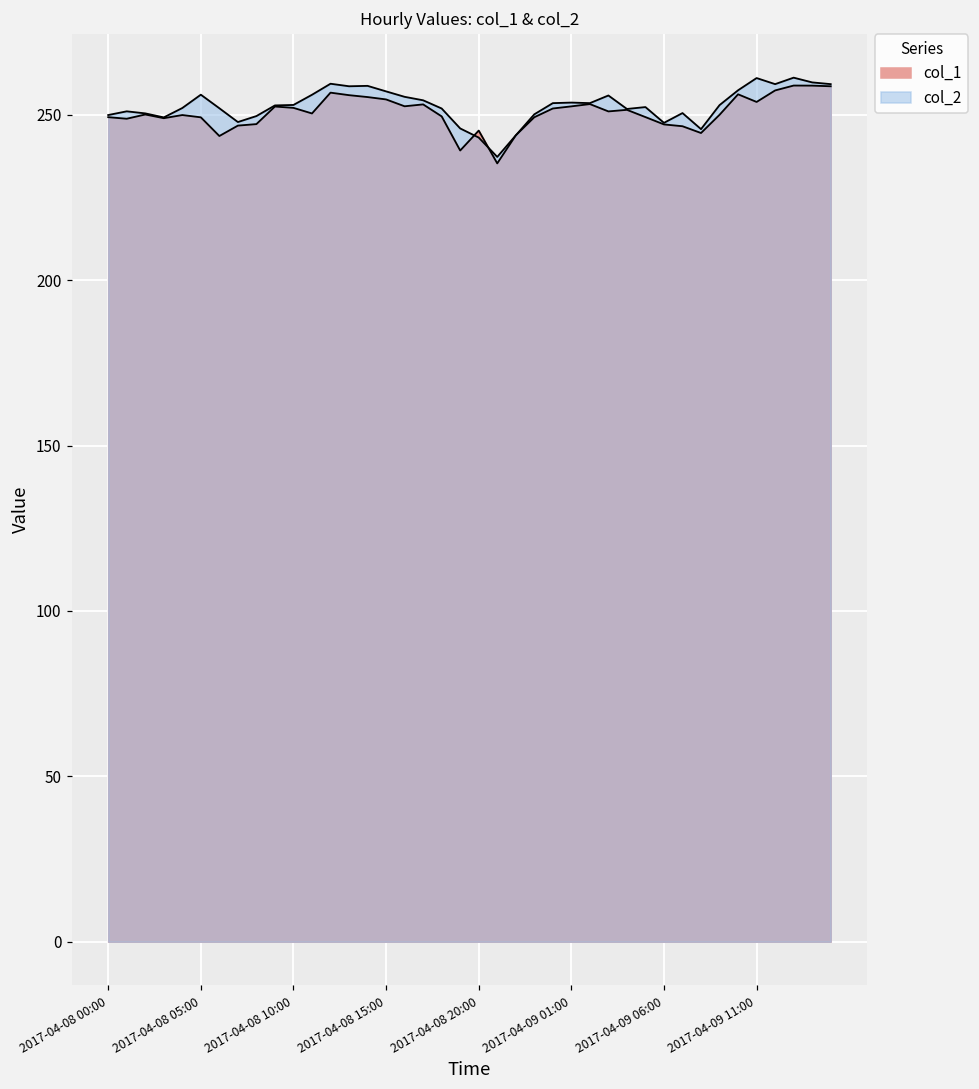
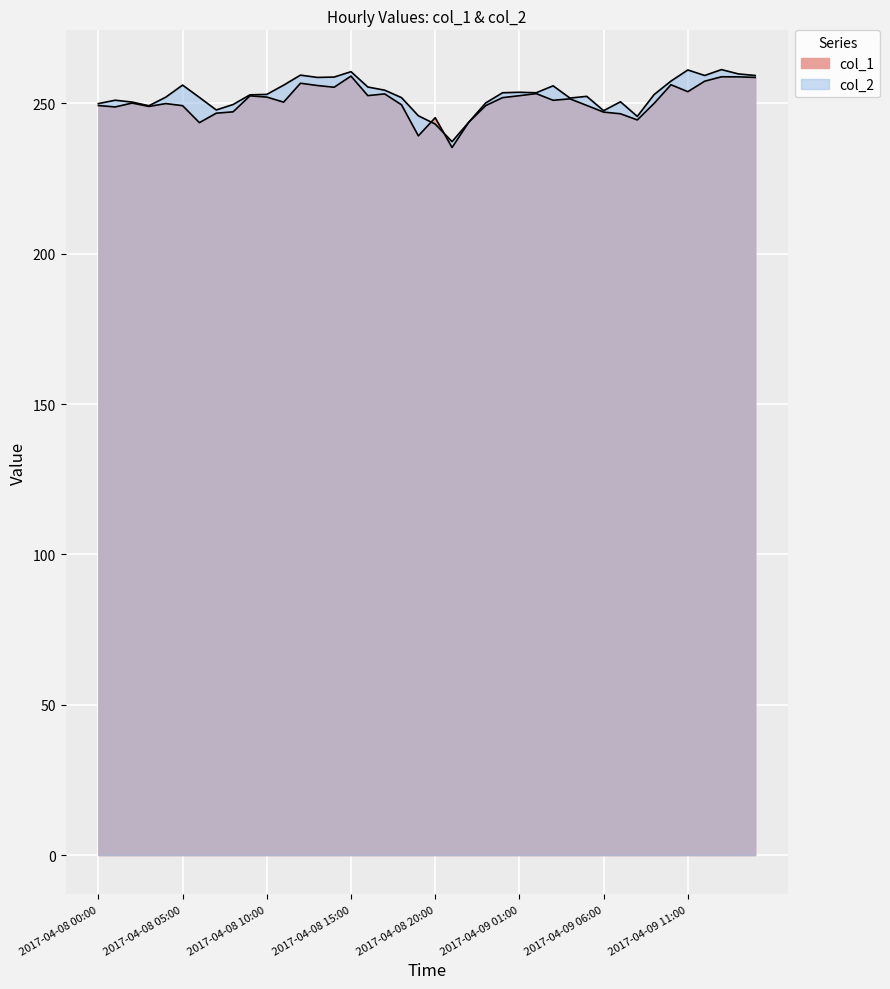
col_1, 2017-04-08 15:00: 255 -> 259
col_2, 2017-04-08 15:00: 257 -> 261
